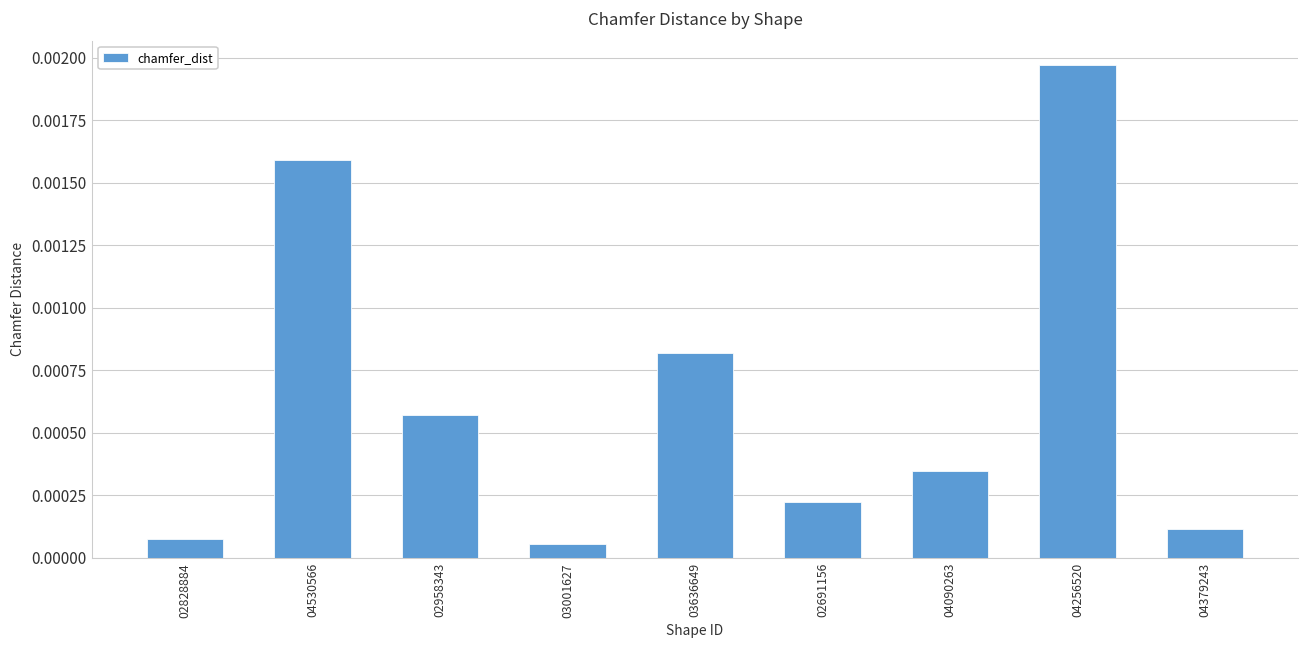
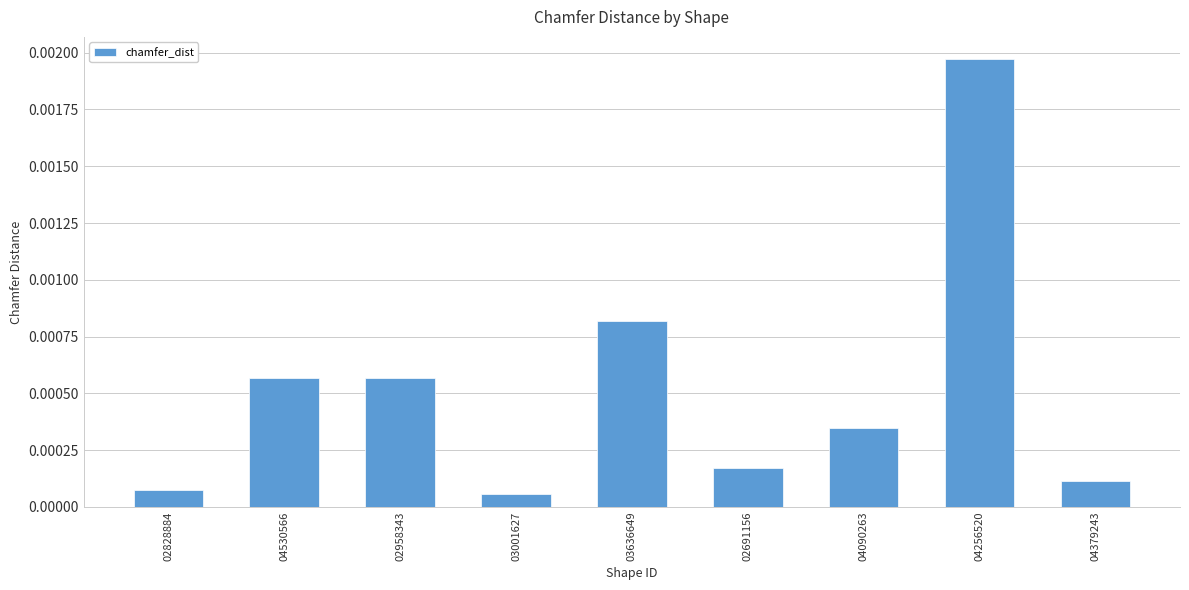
04530566: 0.00159 -> 0.00057
02691156: 0.00022 -> 0.00017
